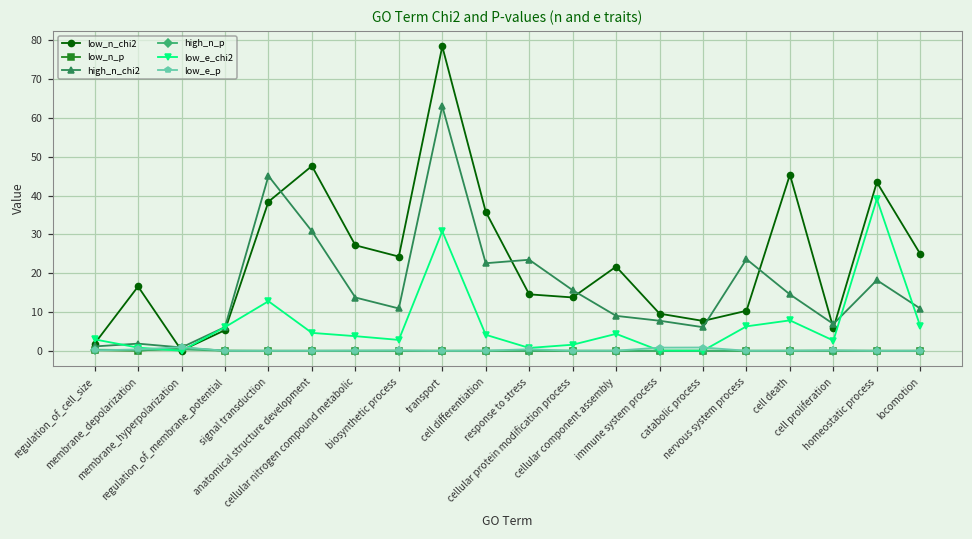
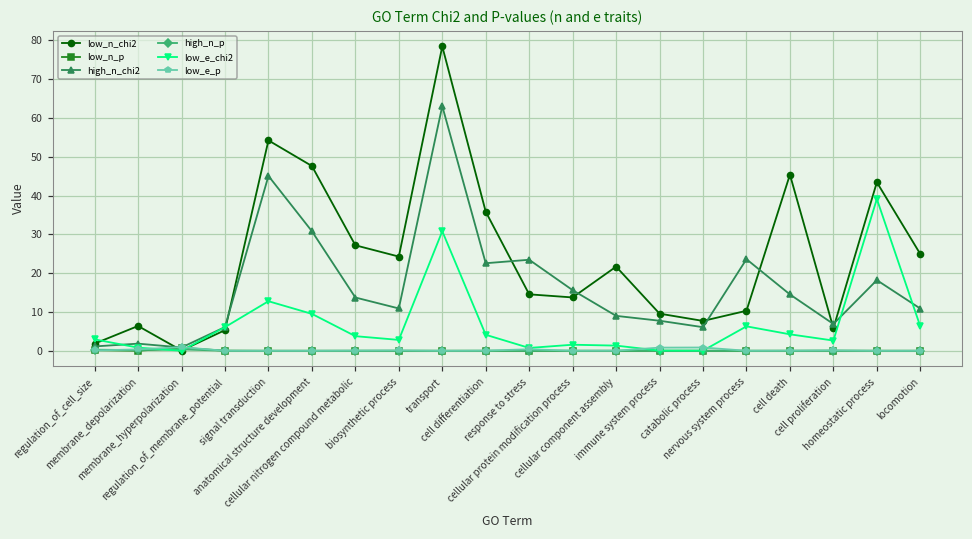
low_n_chi2, membrane_depolarization: 17 -> 6
low_n_chi2, signal transduction: 38 -> 54
low_e_chi2, anatomical structure development: 5 -> 10
low_e_chi2, cellular component assembly: 4 -> 1
low_e_chi2, cell death: 8 -> 4
